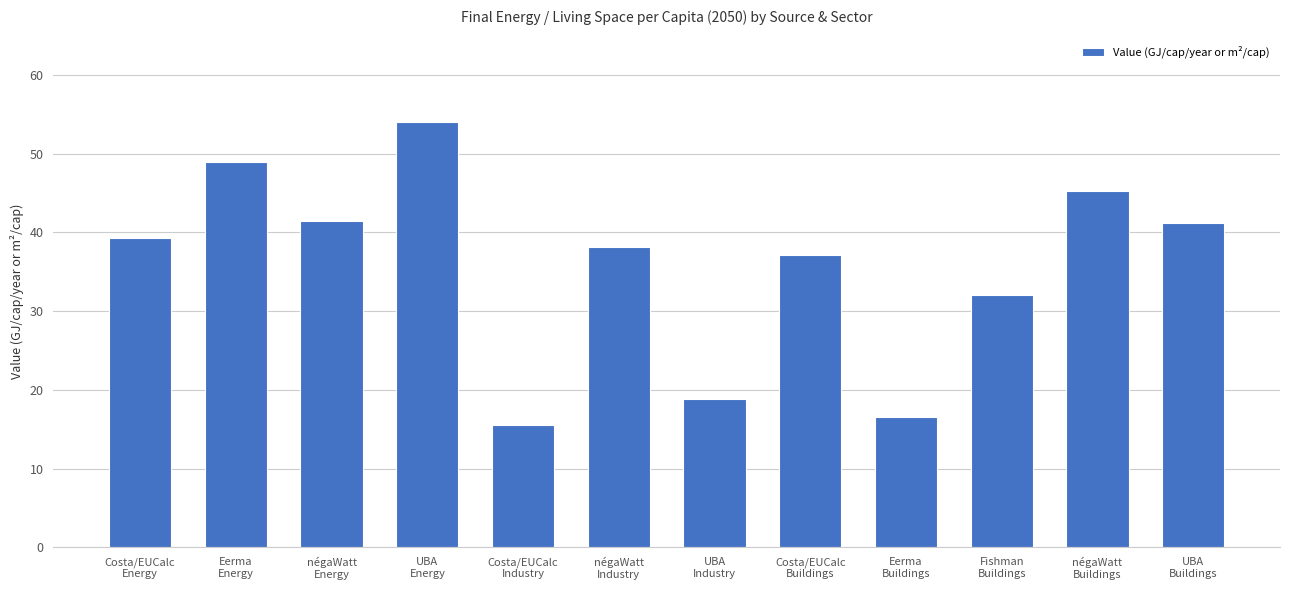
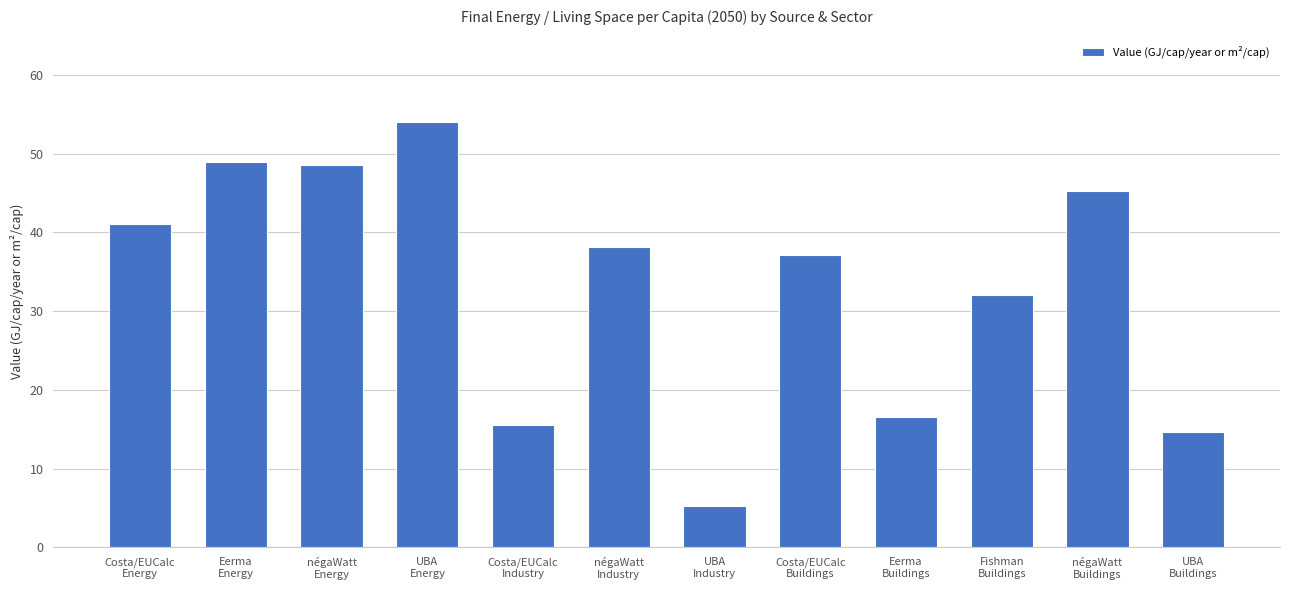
Costa/EUCalc Energy: 39 -> 41
négaWatt Energy: 42 -> 49
UBA Industry: 19 -> 5
UBA Buildings: 41 -> 15
